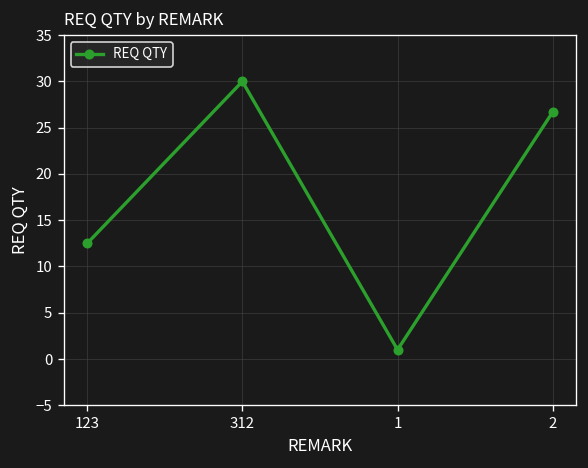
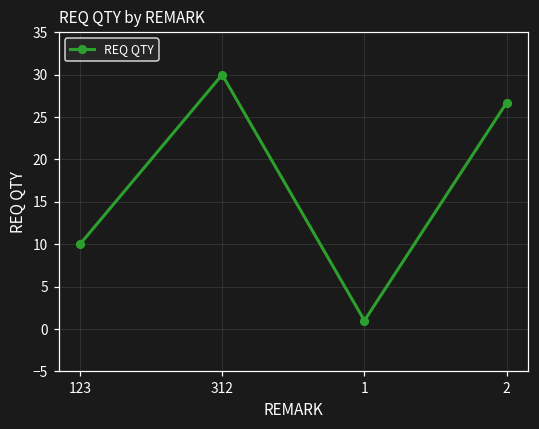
123: 13 -> 10
